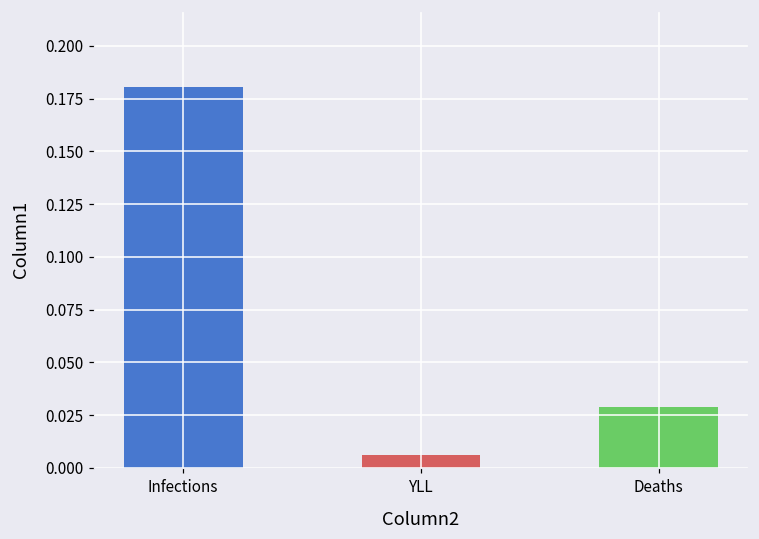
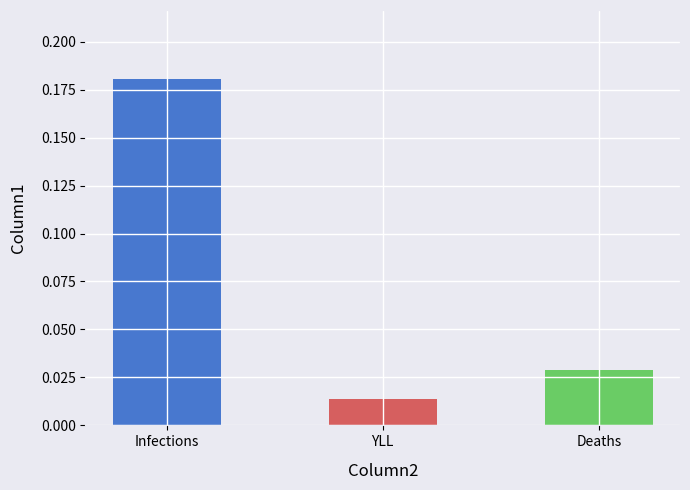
YLL: 0.006 -> 0.014
